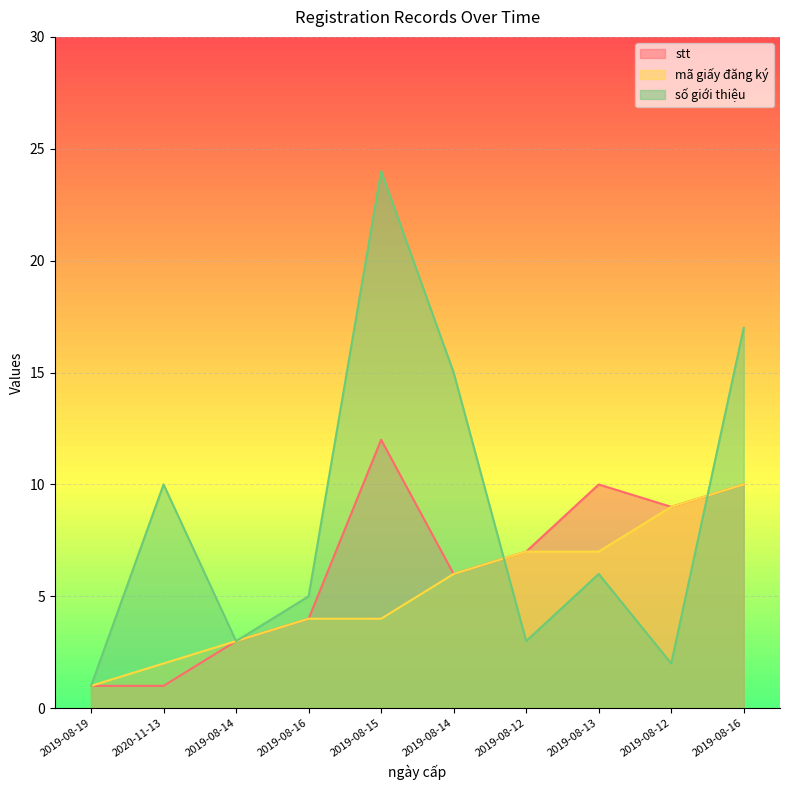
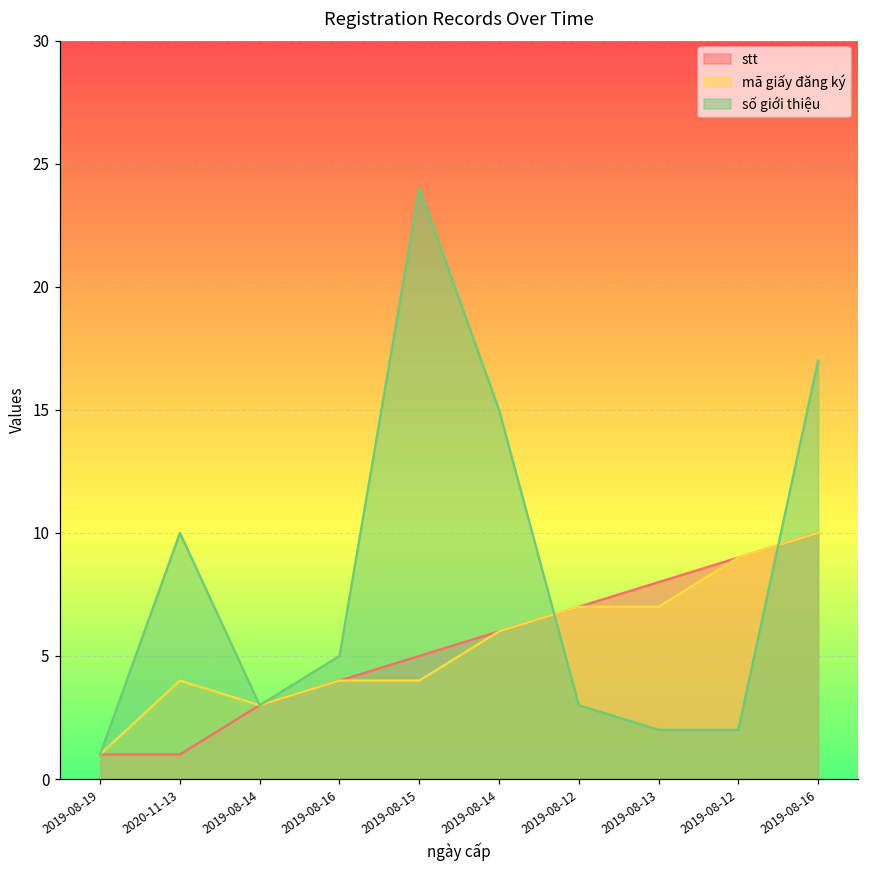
mã giấy đăng ký, 2020-11-13: 2 -> 4
stt, 2019-08-15: 12 -> 5
stt, 2019-08-13: 10 -> 8
số giới thiệu, 2019-08-13: 6 -> 2
